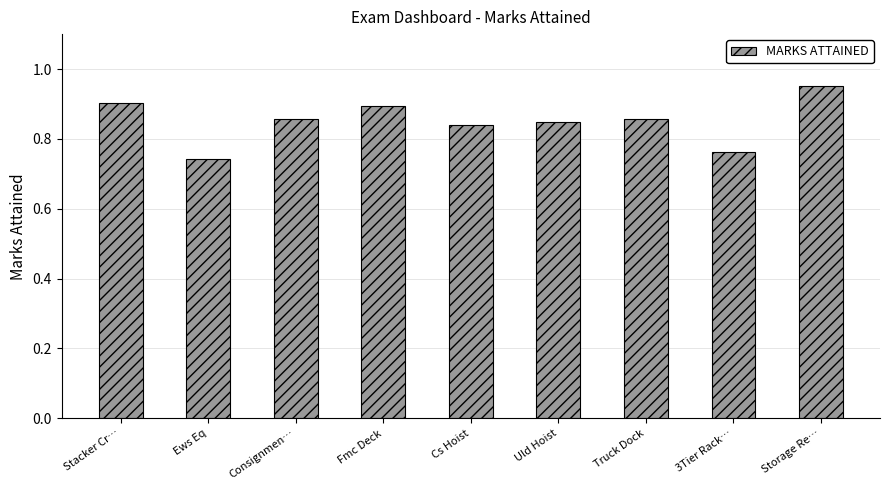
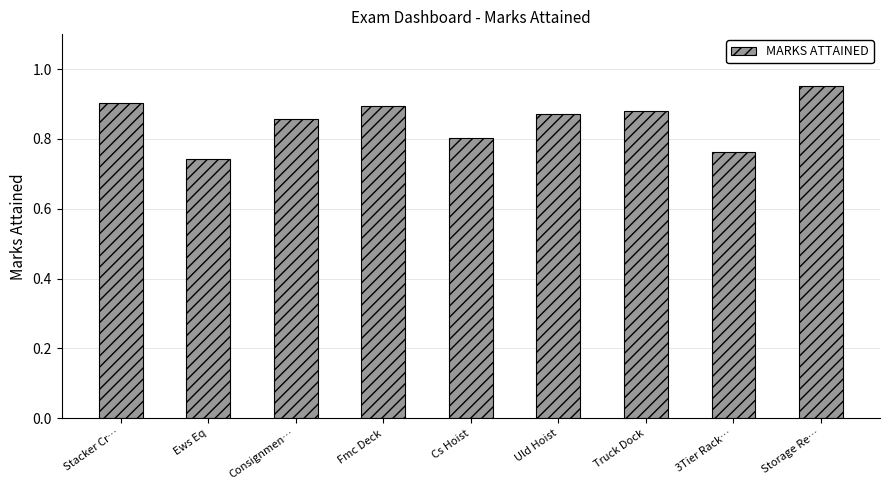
Cs Hoist: 0.84 -> 0.80
Uld Hoist: 0.85 -> 0.87
Truck Dock: 0.86 -> 0.88
